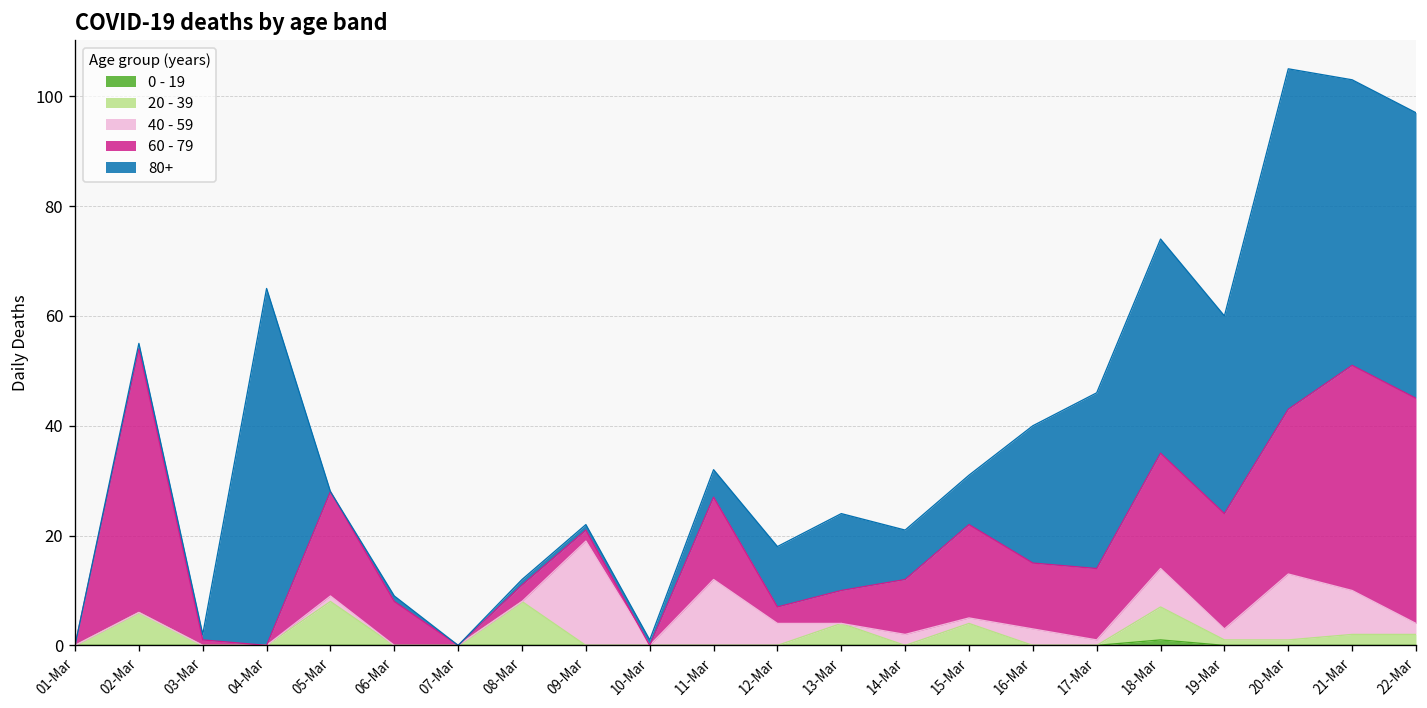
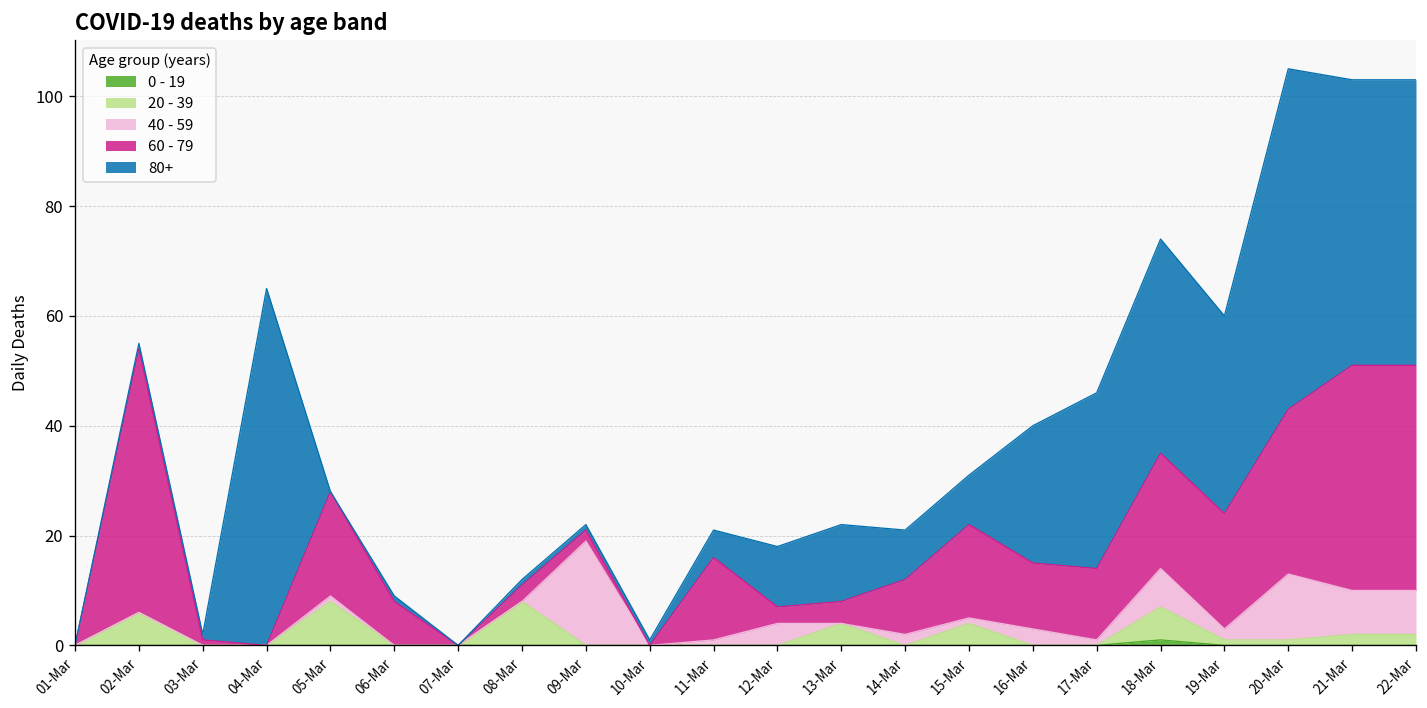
40 - 59, 11-Mar: 12 -> 1
60 - 79, 13-Mar: 6 -> 4
40 - 59, 22-Mar: 2 -> 8
